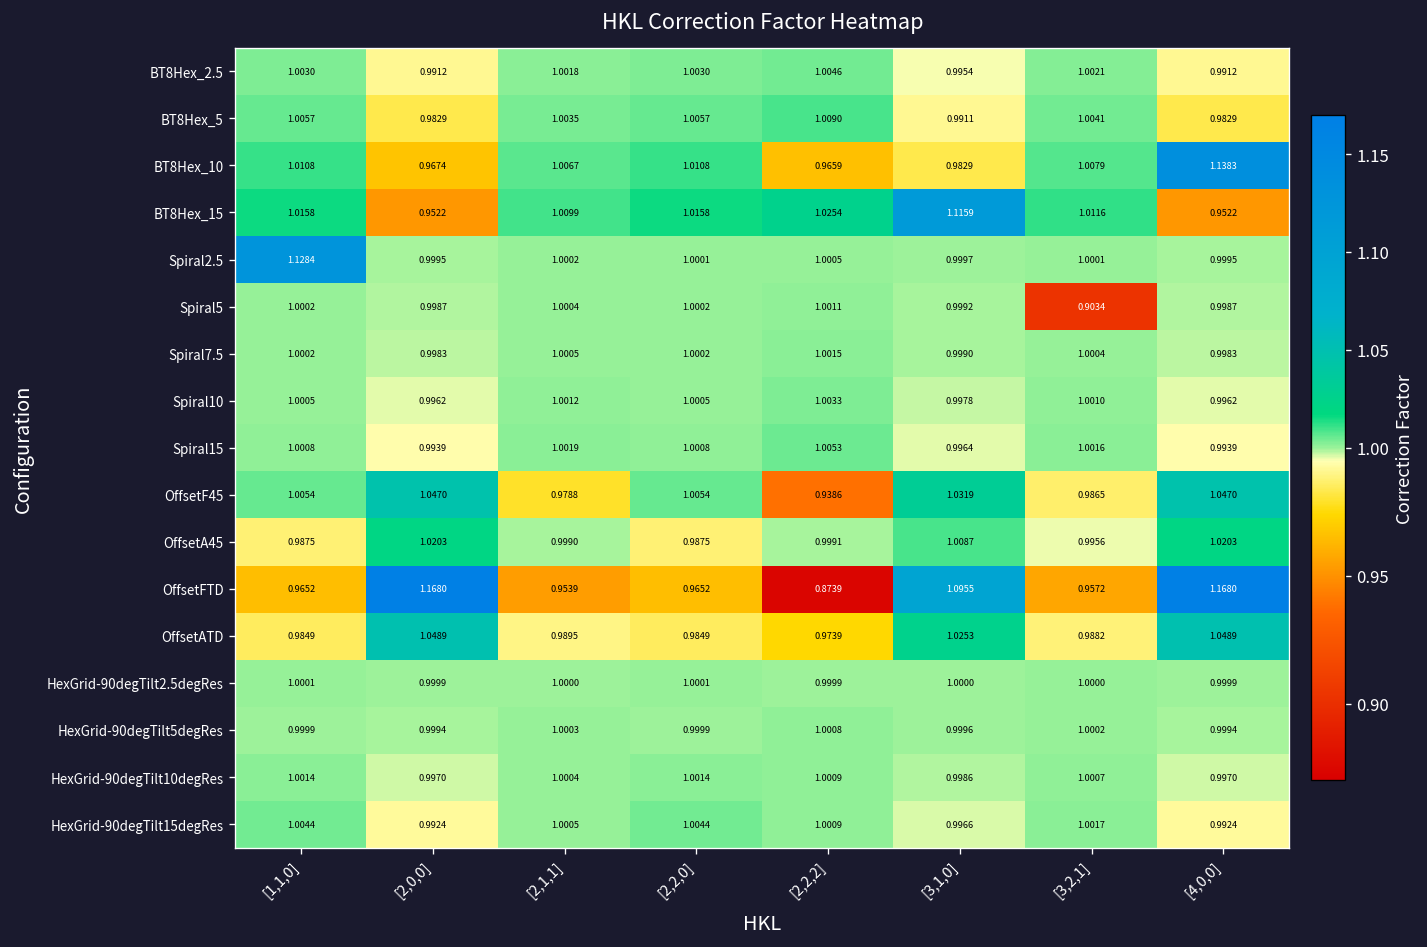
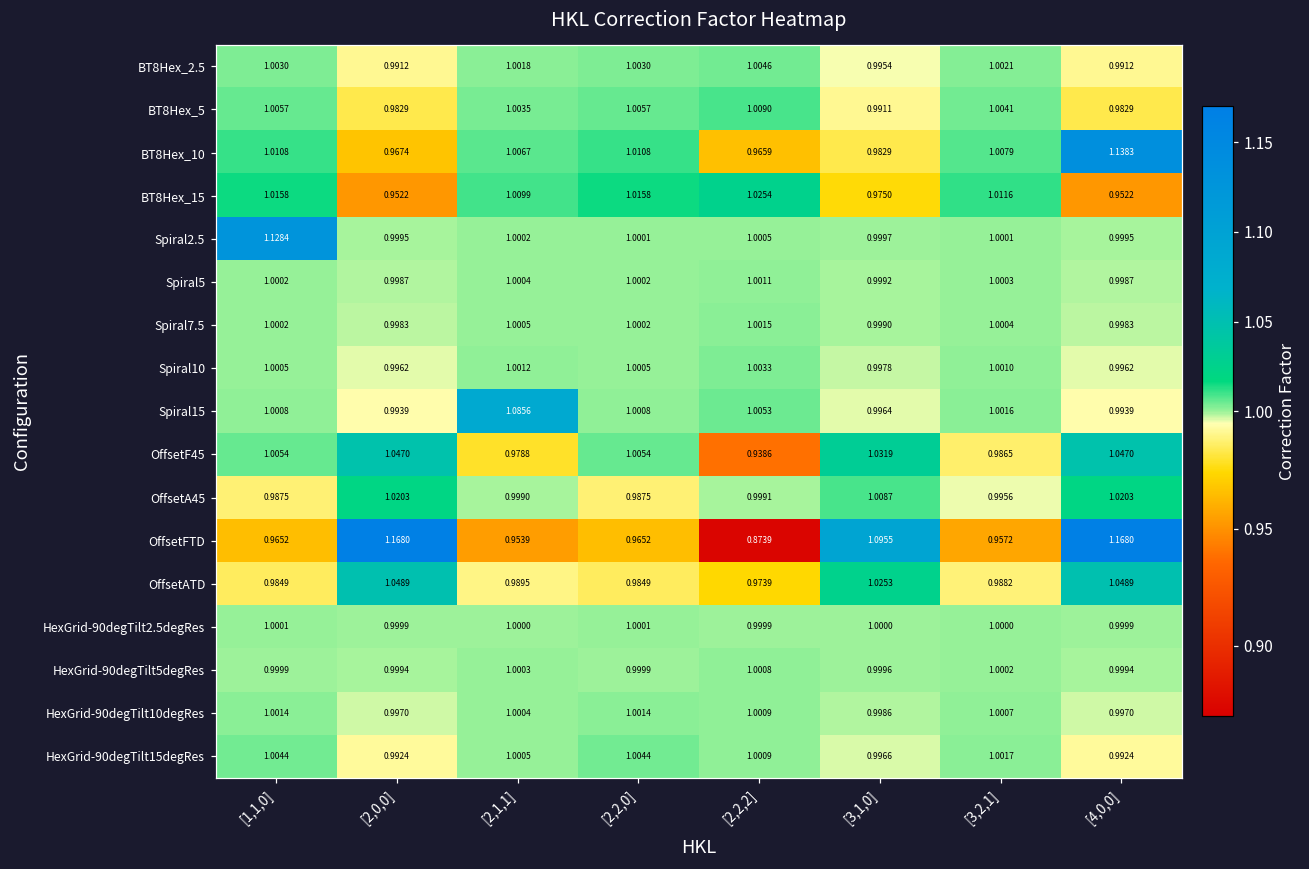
BT8Hex_15, [3,1,0]: 1.1159 -> 0.9750
Spiral5, [3,2,1]: 0.9034 -> 1.0003
Spiral15, [2,1,1]: 1.0019 -> 1.0856
